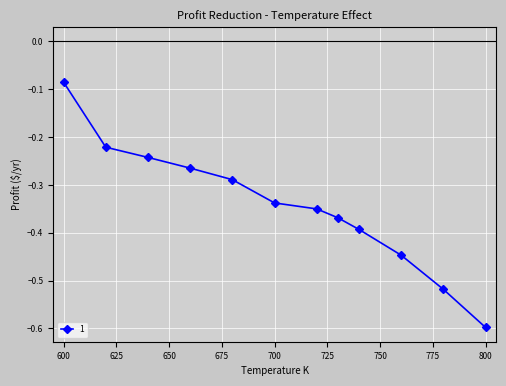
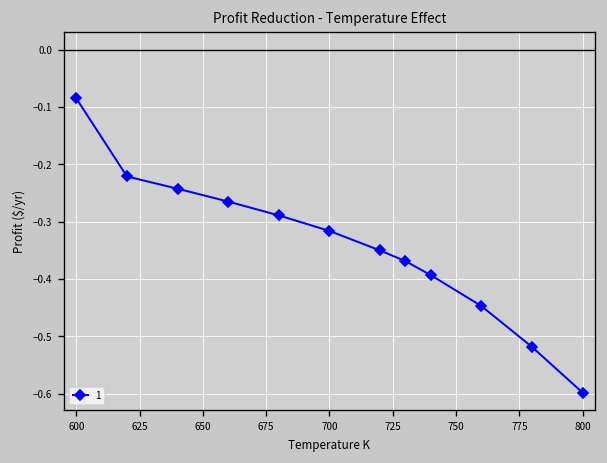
700: -0.34 -> -0.32
